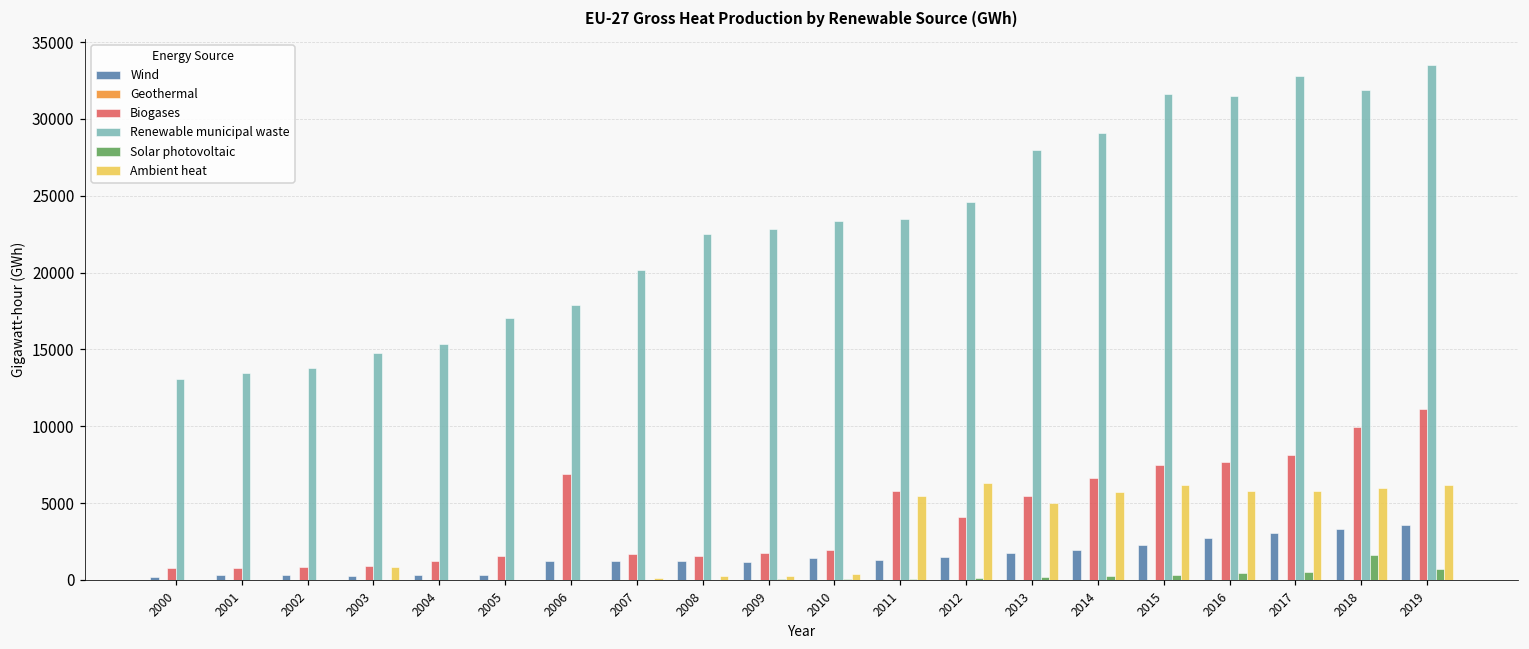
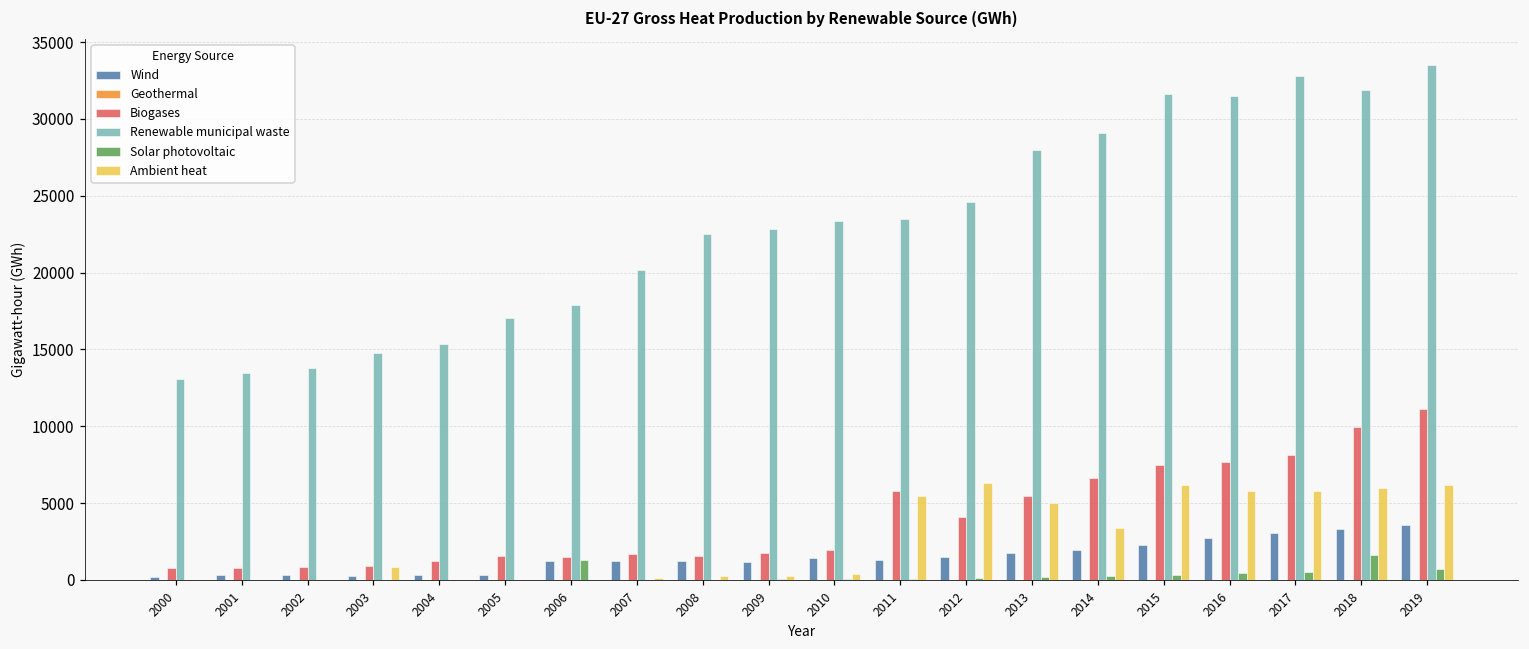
Biogases, 2006: 6900 -> 1500
Solar photovoltaic, 2006: 0 -> 1300
Ambient heat, 2014: 5700 -> 3400
